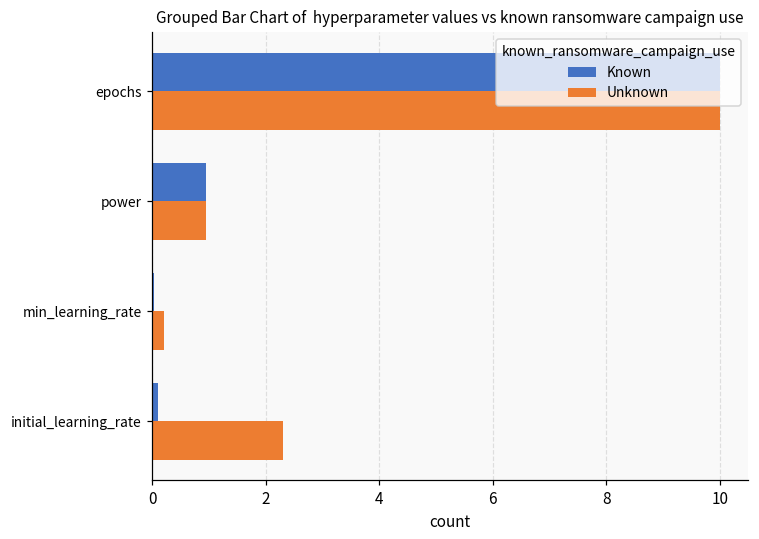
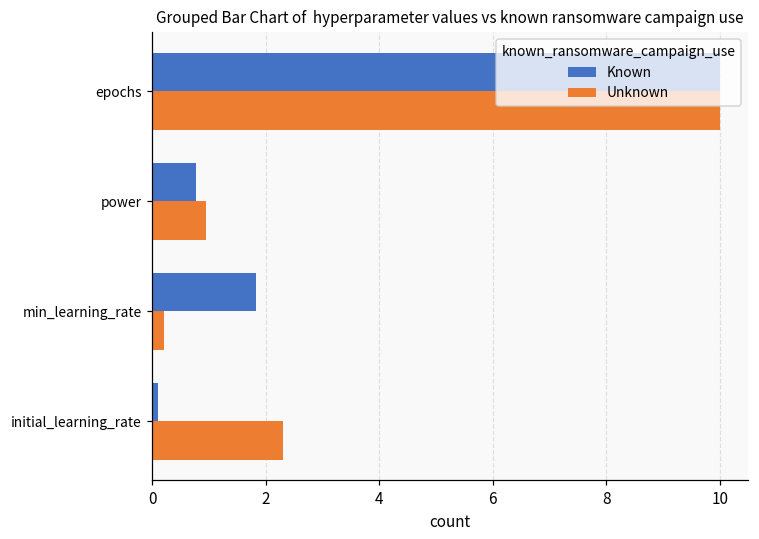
Known, power: 1.0 -> 0.8
Known, min_learning_rate: 0.0 -> 1.8
